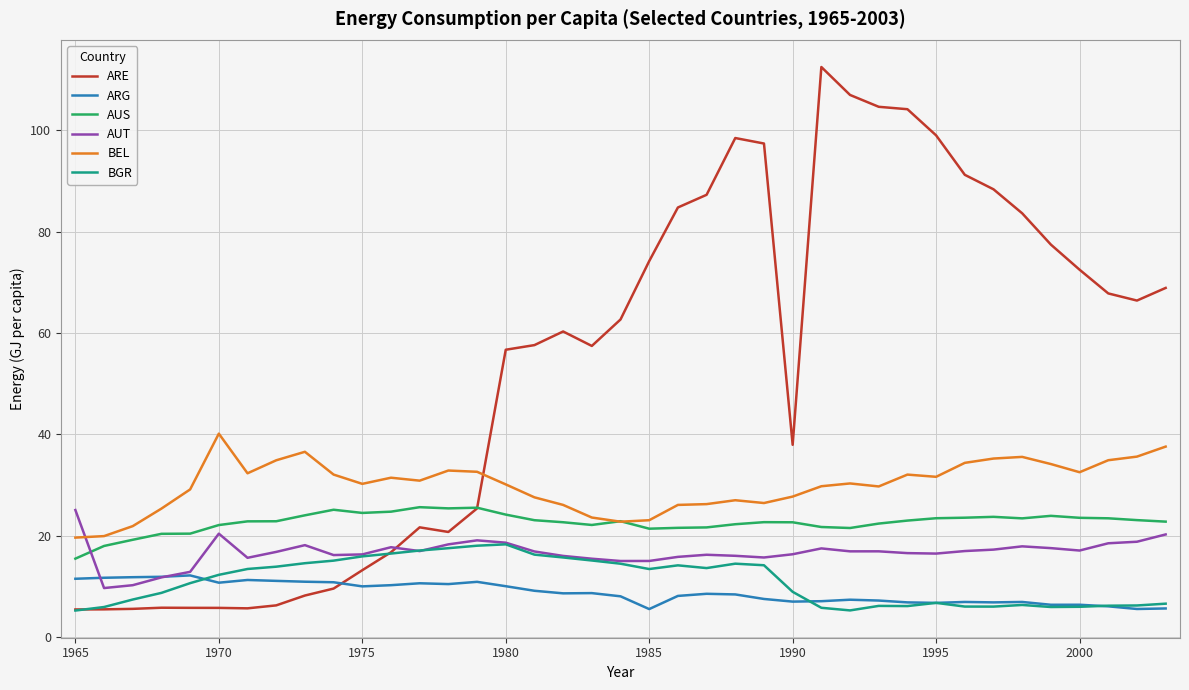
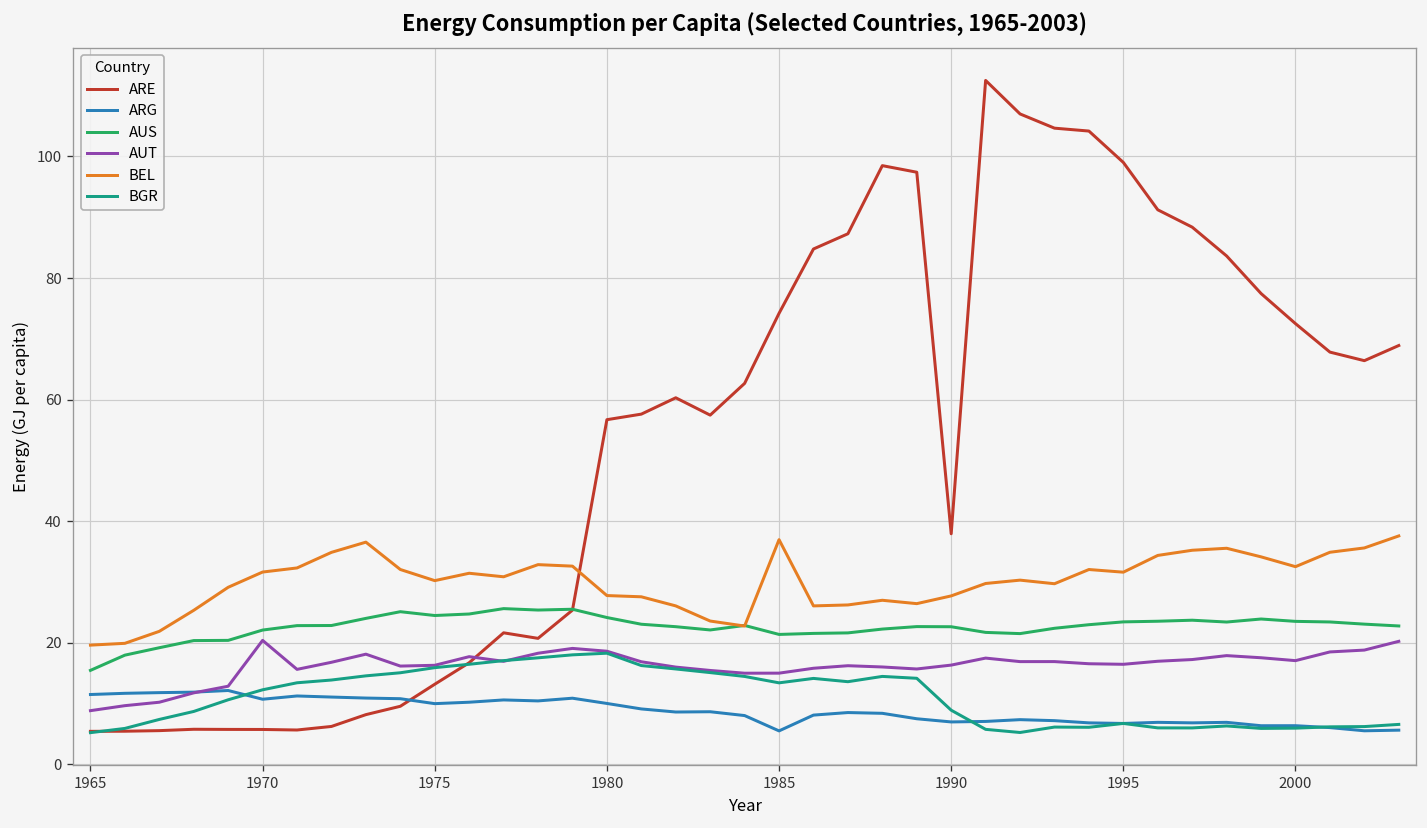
AUT, 1965: 25 -> 9
BEL, 1970: 40 -> 32
BEL, 1980: 30 -> 28
BEL, 1985: 23 -> 37
